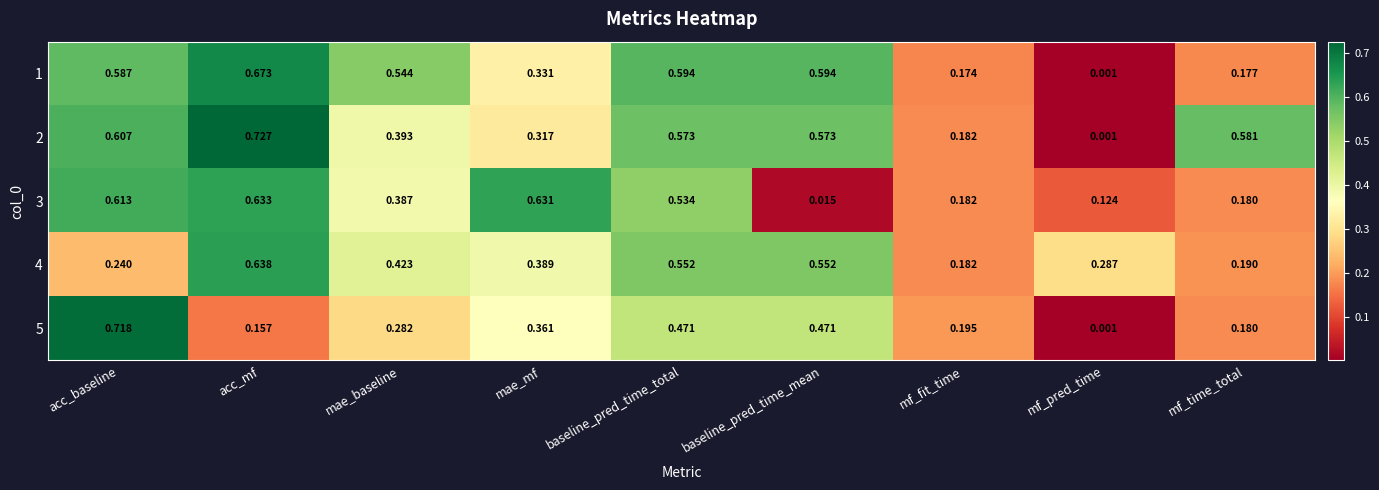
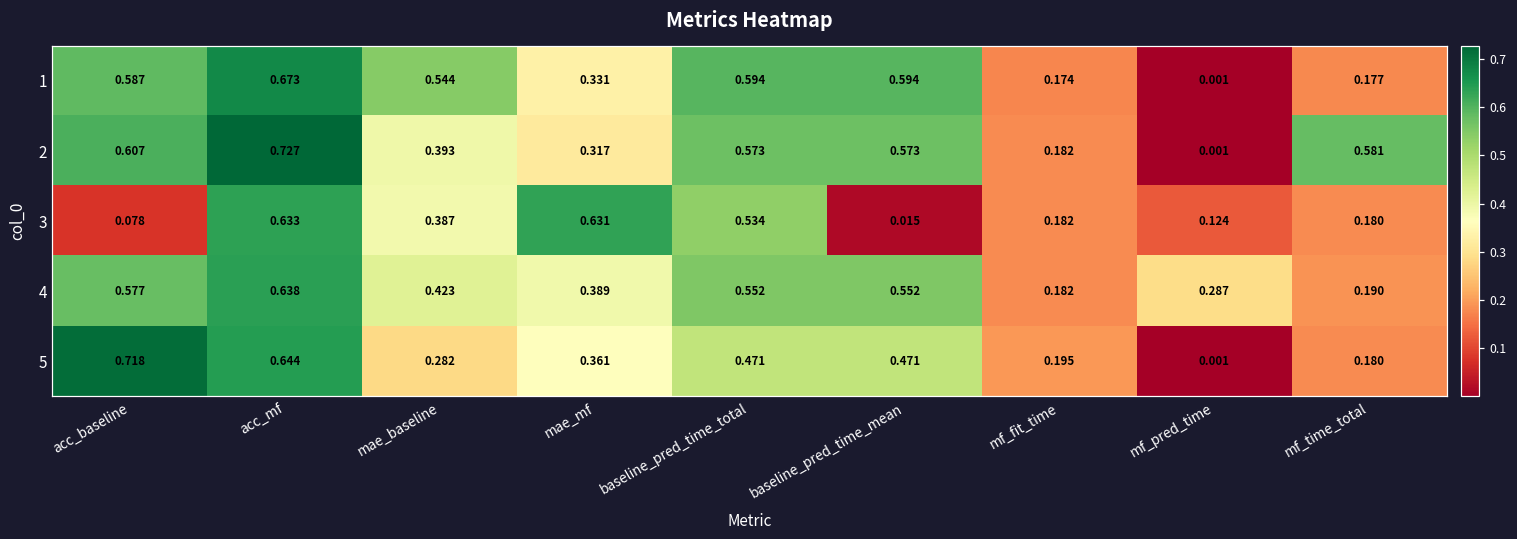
3, acc_baseline: 0.613 -> 0.078
4, acc_baseline: 0.240 -> 0.577
5, acc_mf: 0.157 -> 0.644
